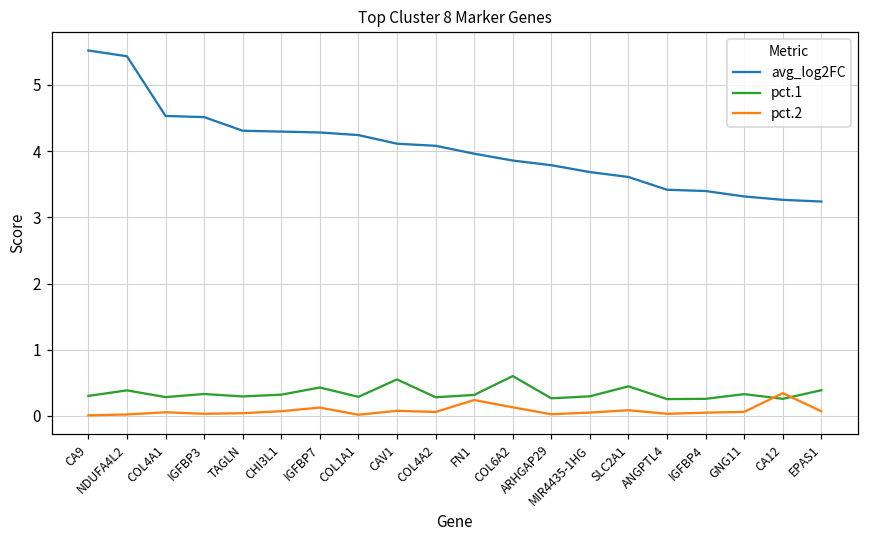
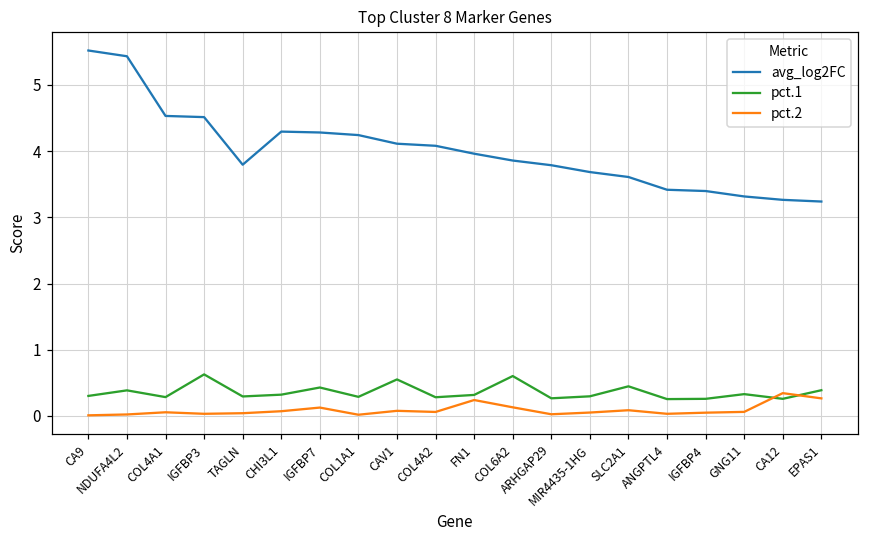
pct.1, IGFBP3: 0.3 -> 0.6
avg_log2FC, TAGLN: 4.3 -> 3.8
pct.2, EPAS1: 0.1 -> 0.3
